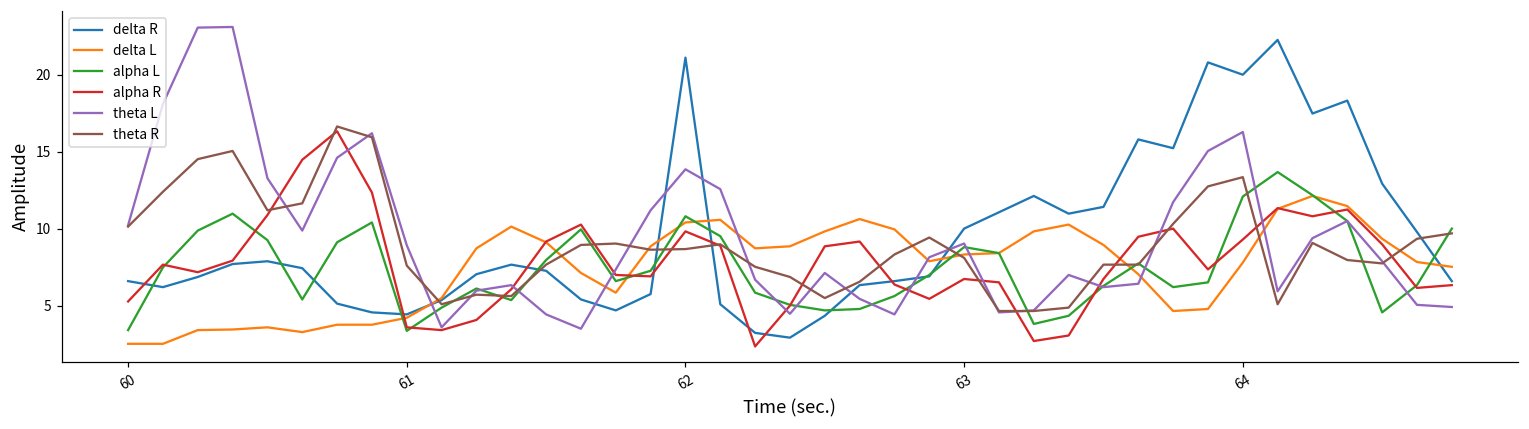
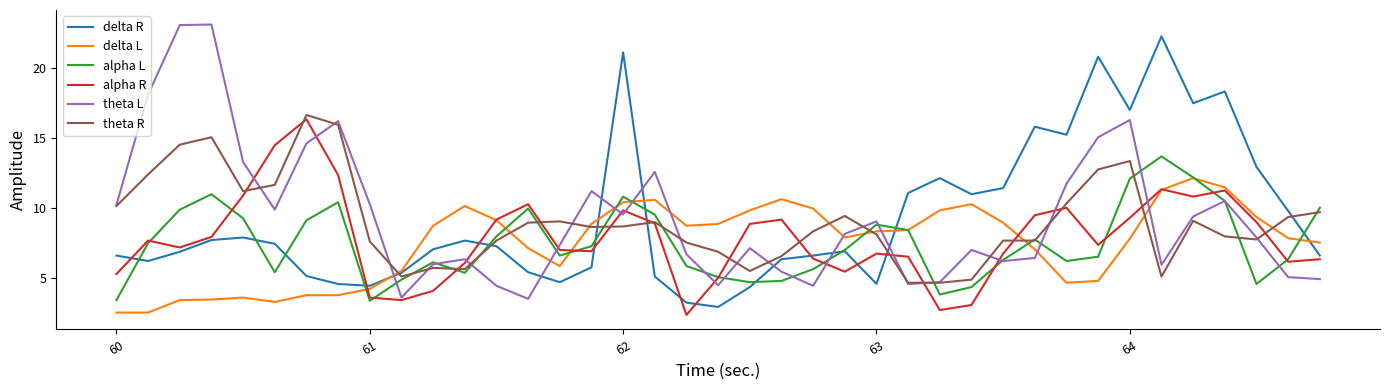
theta L, 61: 8.9 -> 10.3
theta L, 62: 13.9 -> 9.5
delta R, 63: 10.0 -> 4.6
delta R, 64: 20 -> 17
